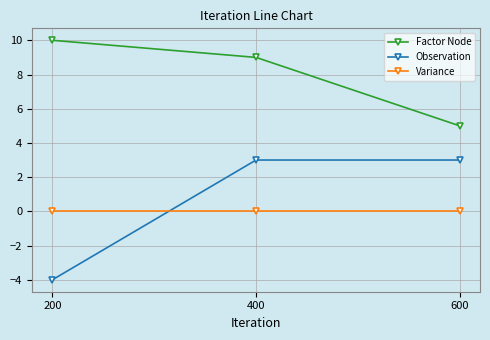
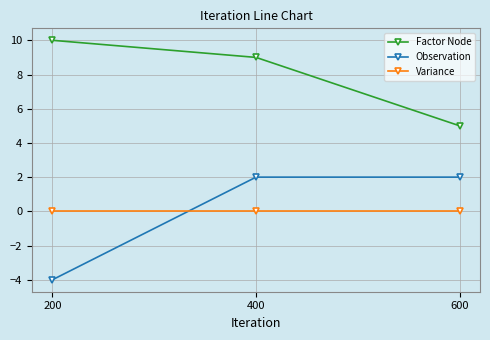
Observation, 400: 3 -> 2
Observation, 600: 3 -> 2
